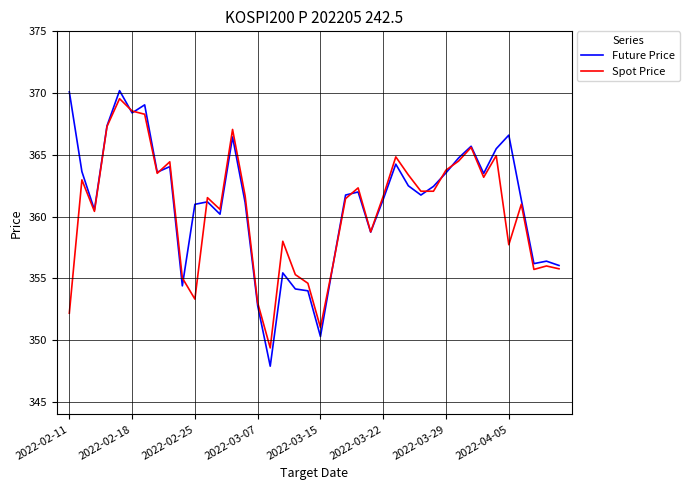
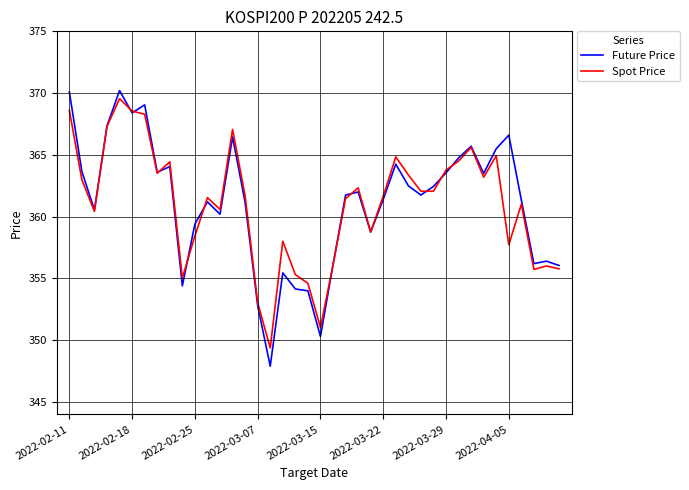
Spot Price, 2022-02-11: 352.2 -> 368.6
Future Price, 2022-02-25: 361.0 -> 359.4
Spot Price, 2022-02-25: 353.3 -> 358.4
